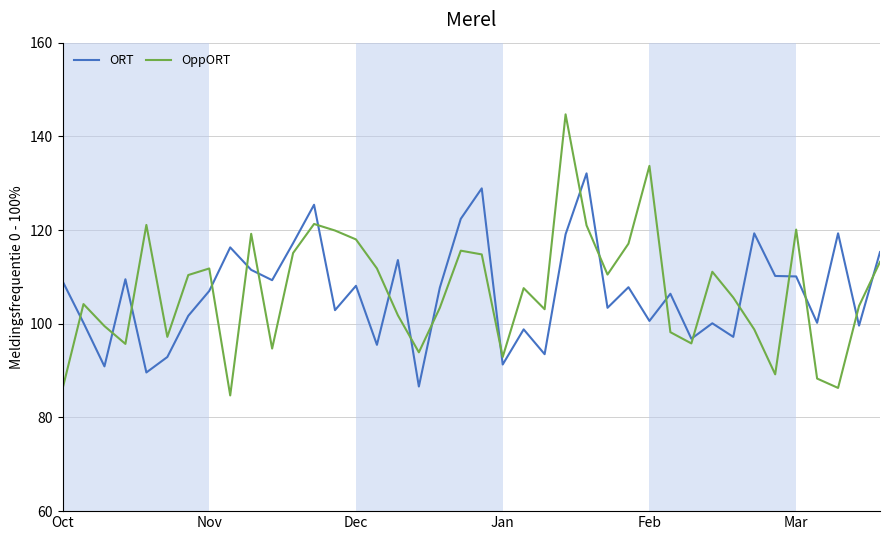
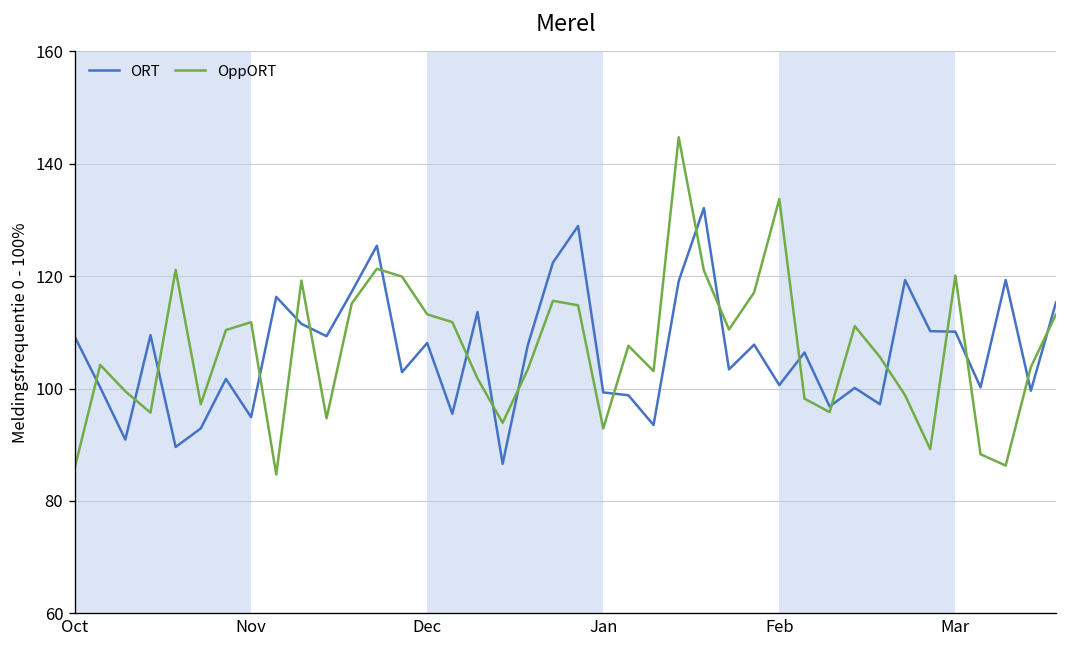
ORT, Nov: 107 -> 95
OppORT, Dec: 118 -> 113
ORT, Jan: 91 -> 99
